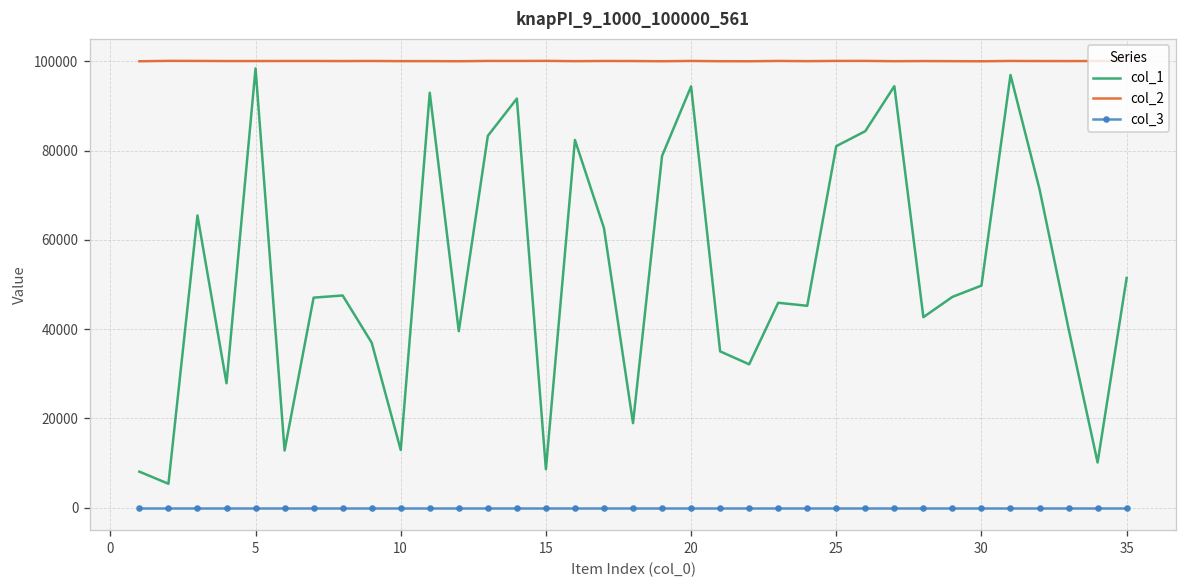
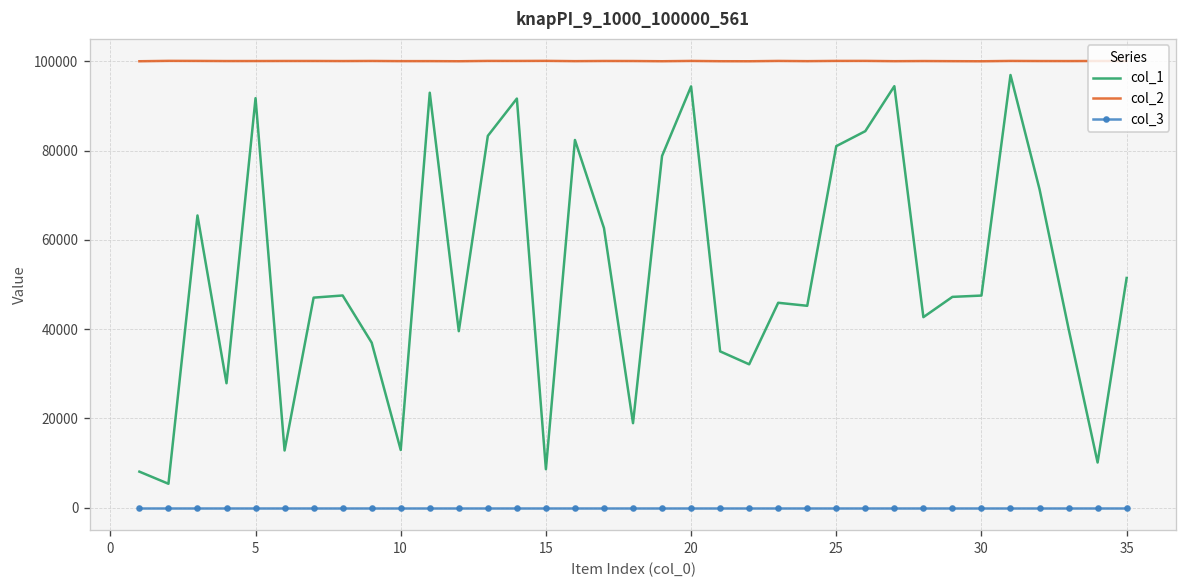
col_1, 5: 98000 -> 92000
col_1, 30: 50000 -> 48000
